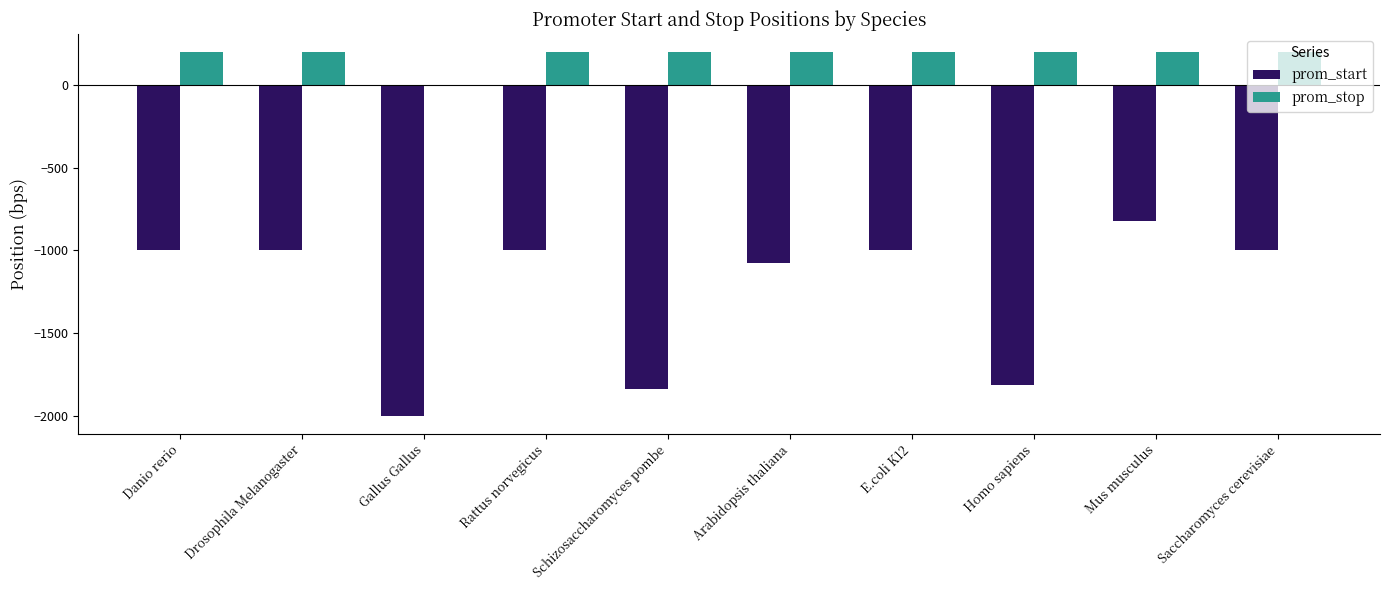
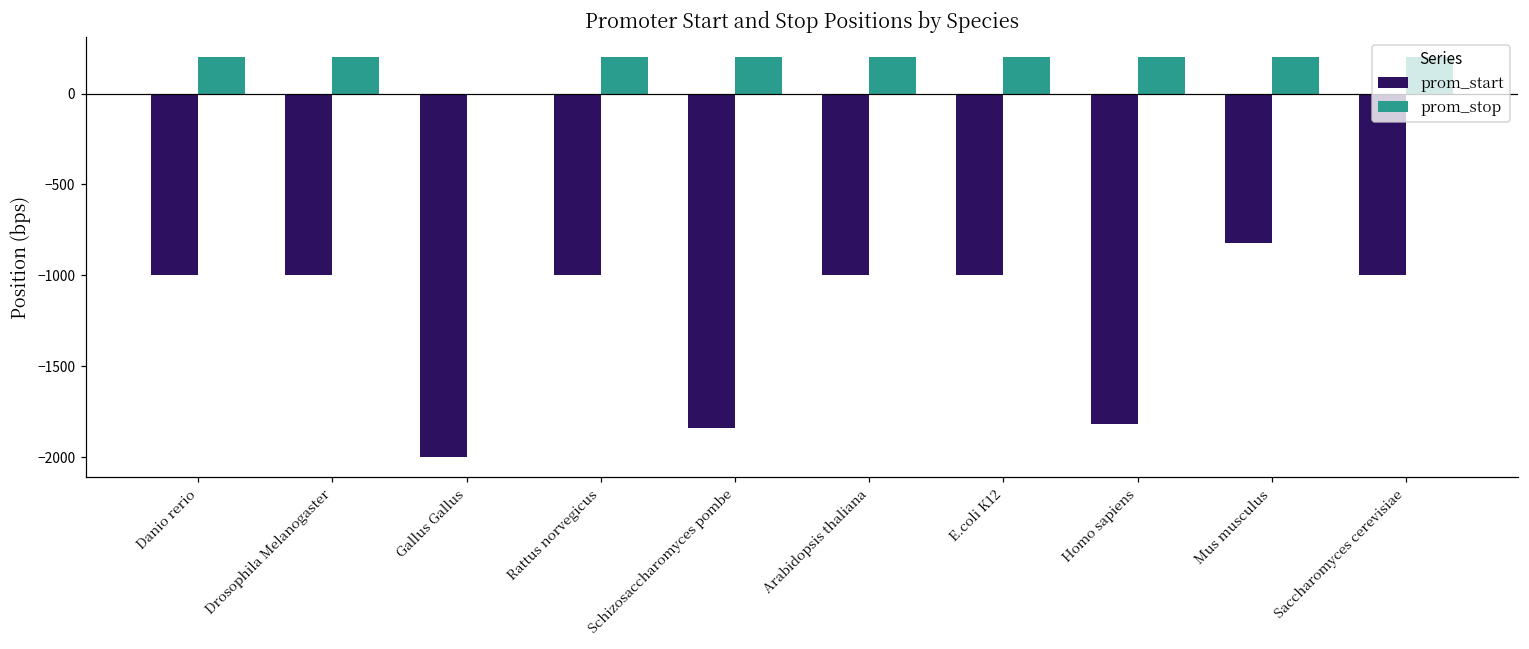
prom_start, Arabidopsis thaliana: -1080 -> -1000
